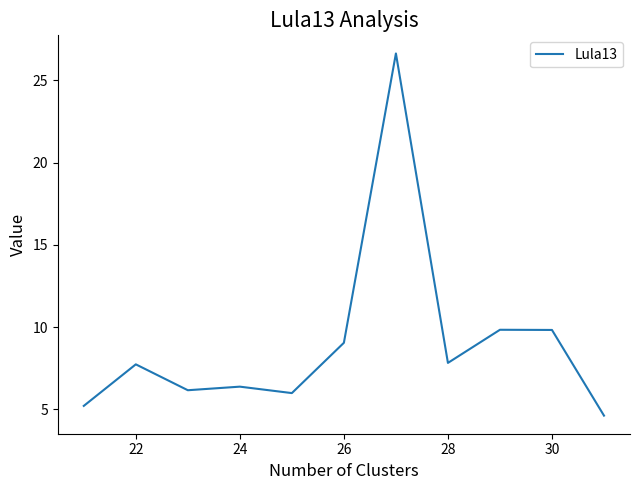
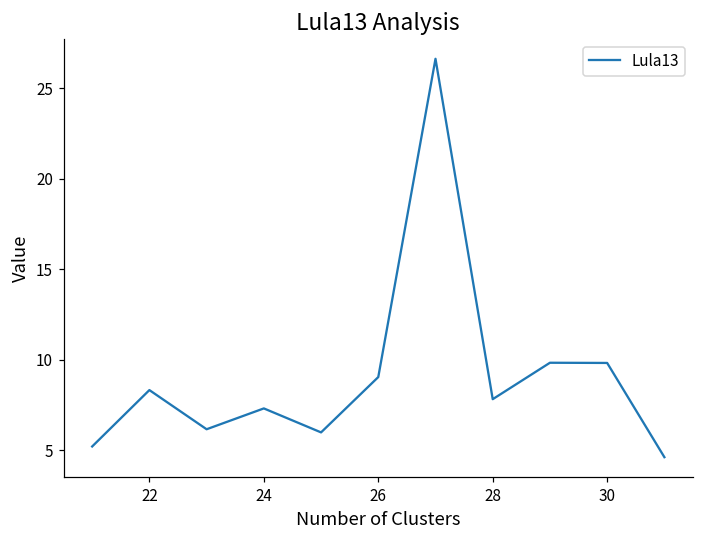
22: 7.7 -> 8.3
24: 6.4 -> 7.3
